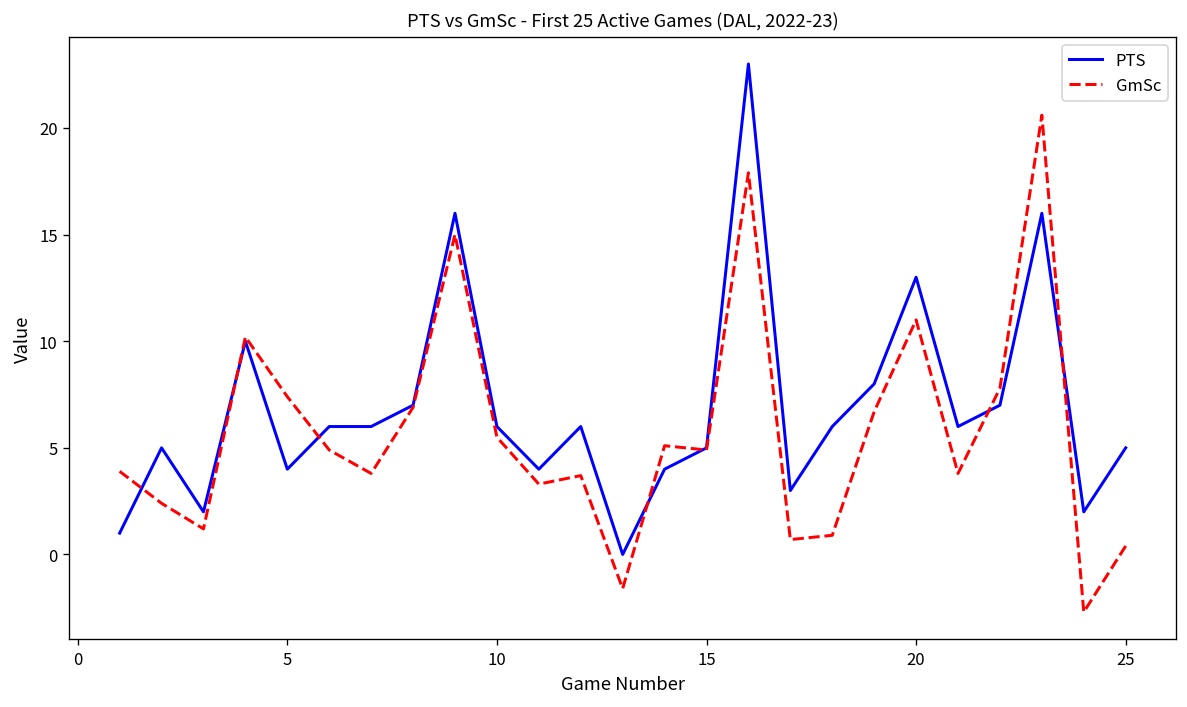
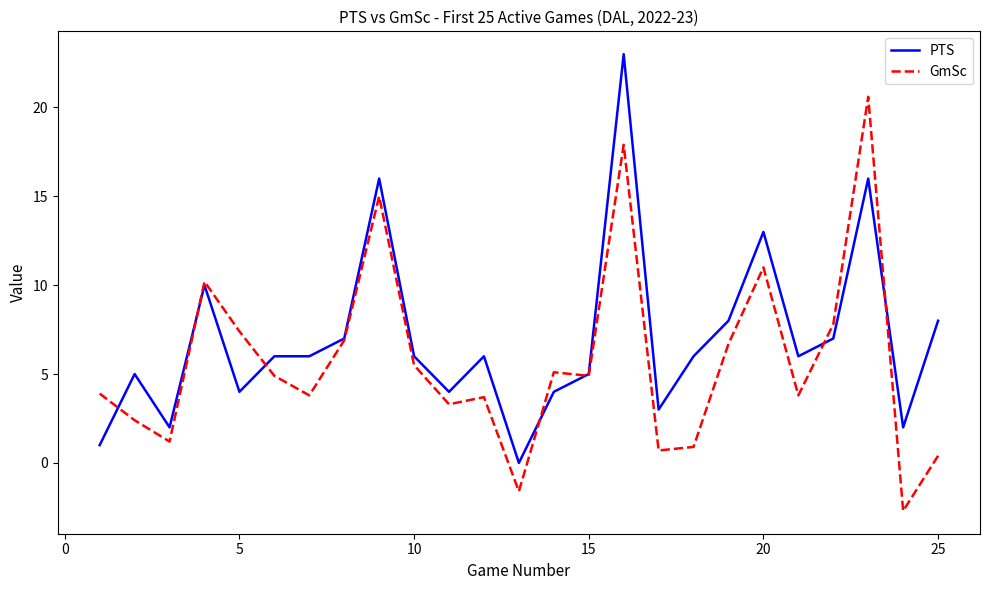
PTS, 25: 5 -> 8
